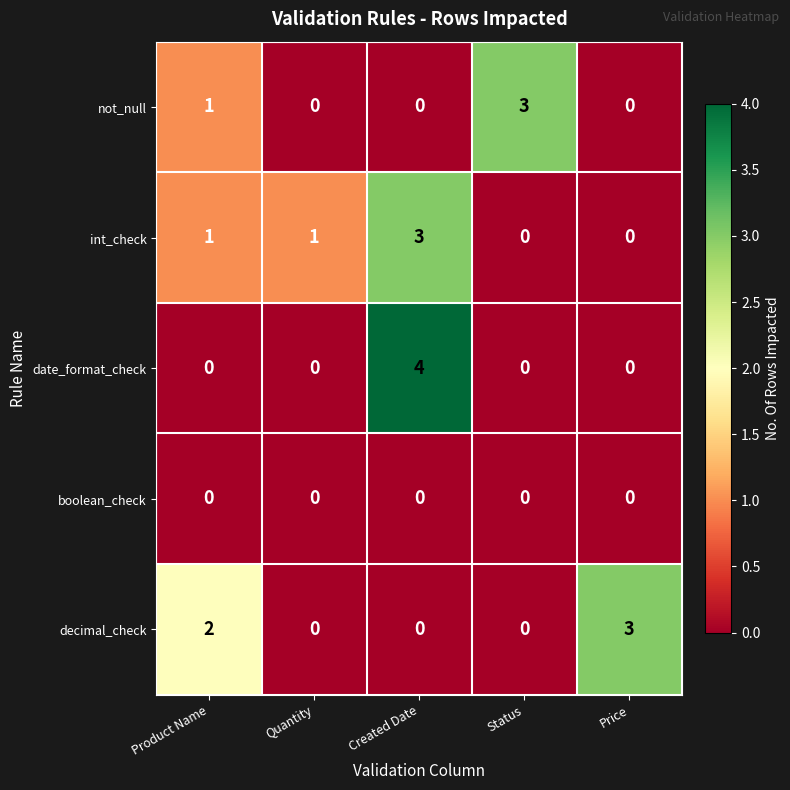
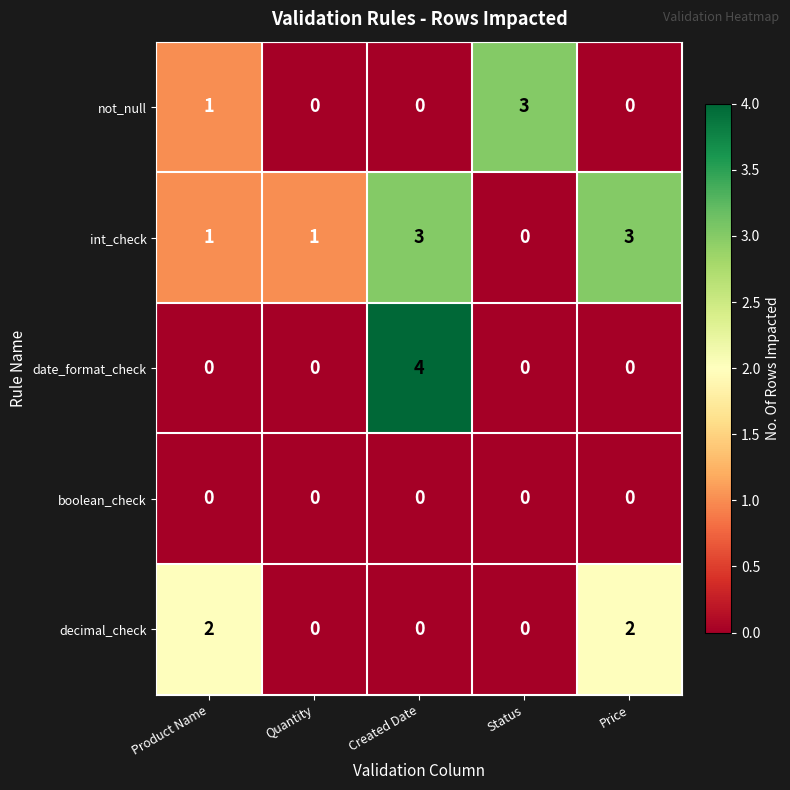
int_check, Price: 0 -> 3
decimal_check, Price: 3 -> 2
